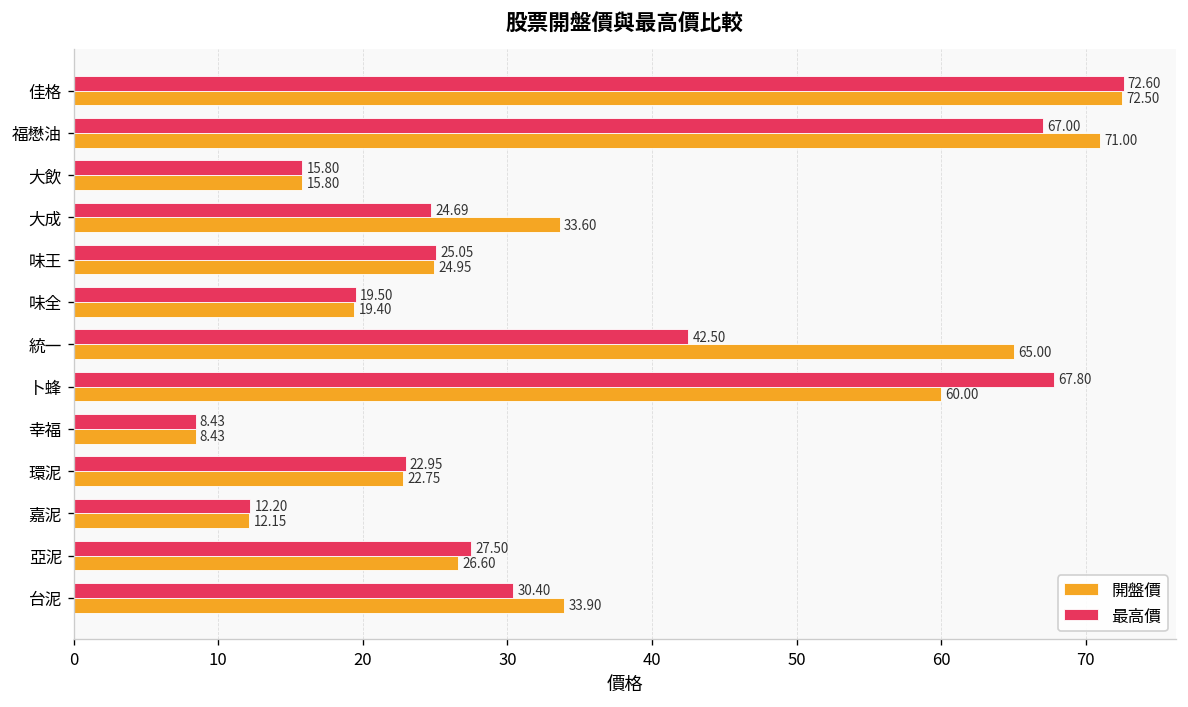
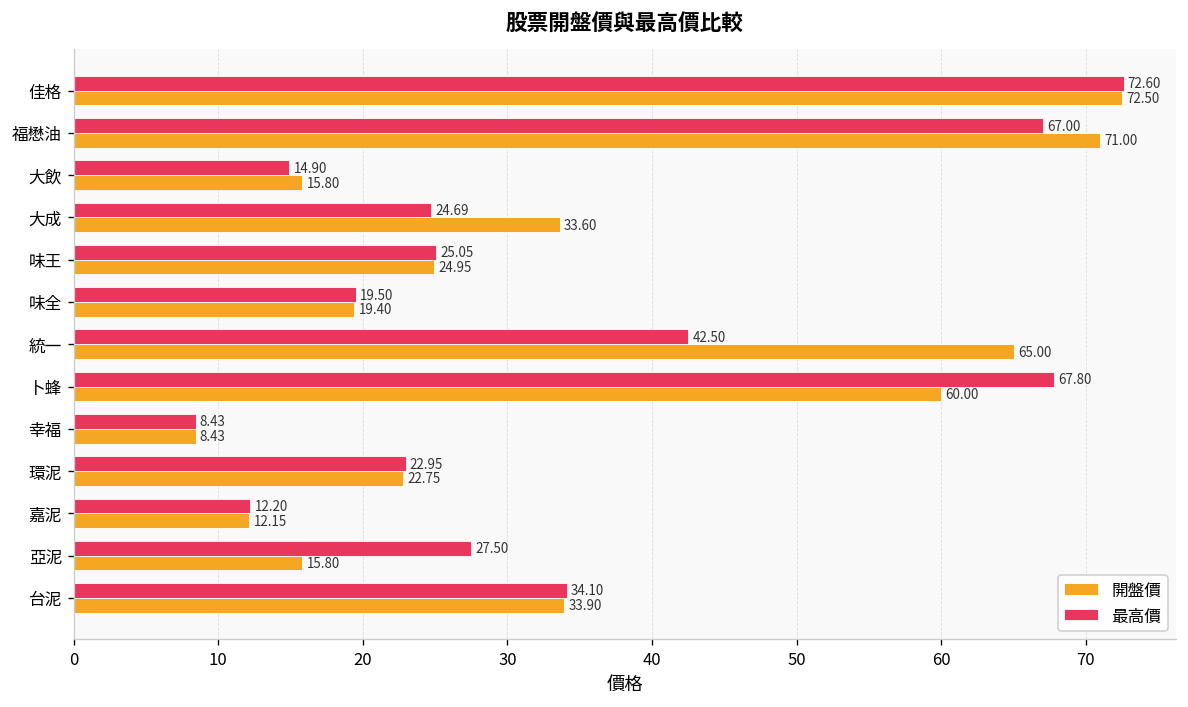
最高價, 大飲: 15.80 -> 14.90
開盤價, 亞泥: 26.60 -> 15.80
最高價, 台泥: 30.40 -> 34.10
